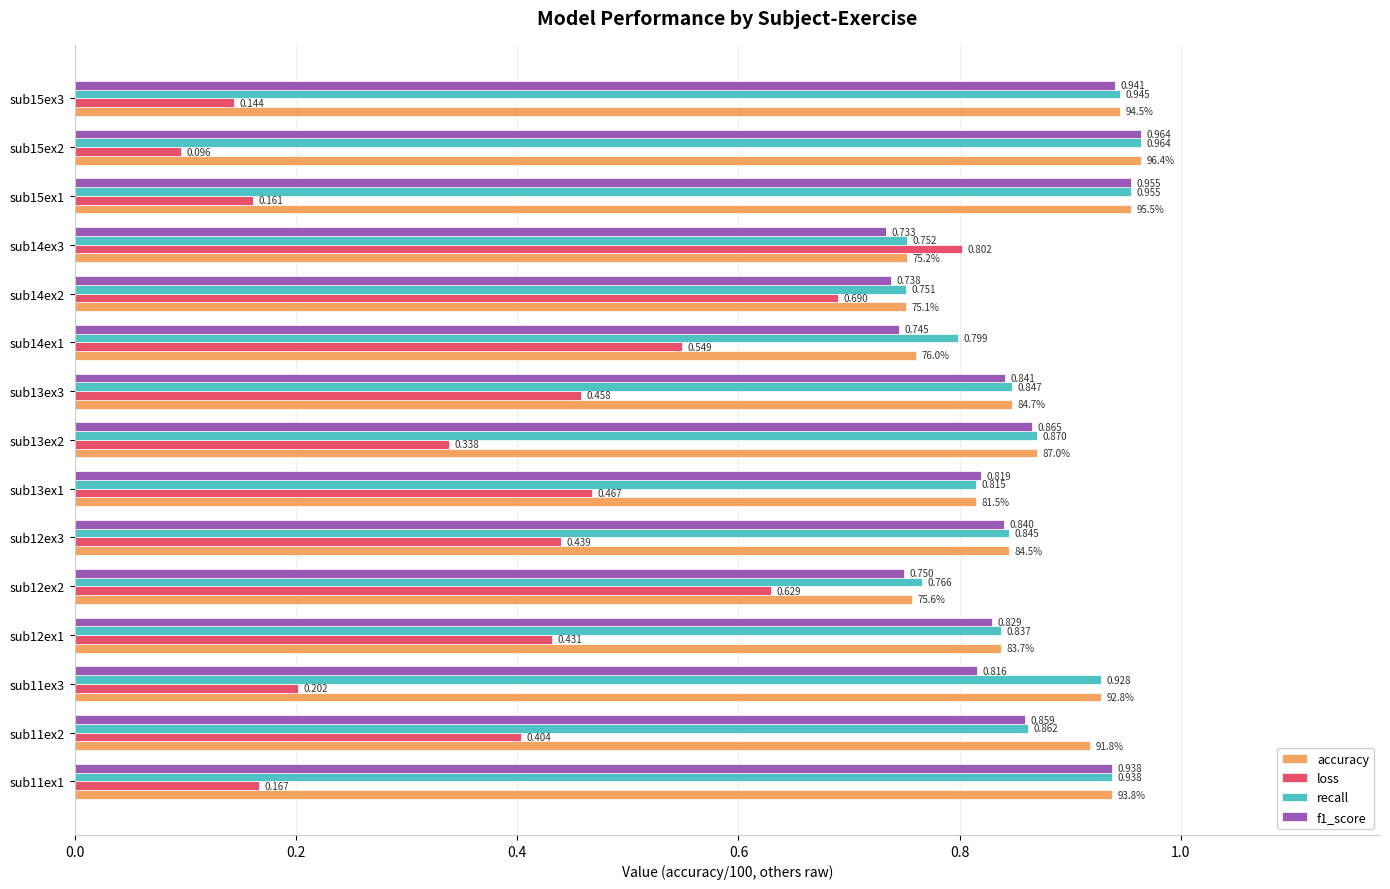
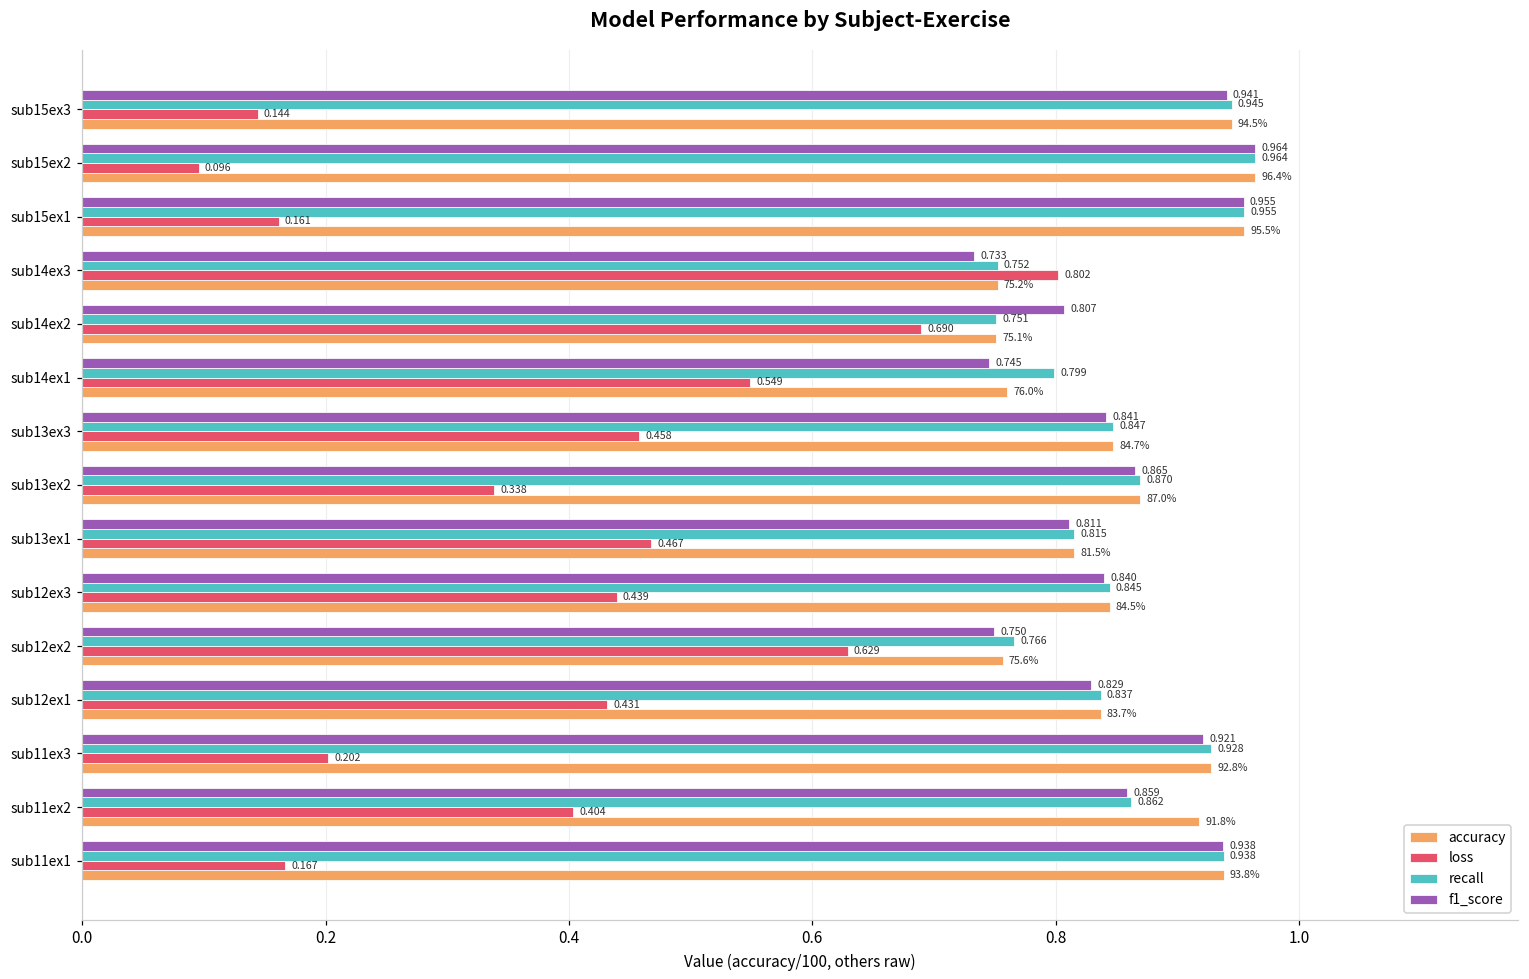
f1_score, sub14ex2: 0.738 -> 0.807
f1_score, sub13ex1: 0.819 -> 0.811
f1_score, sub11ex3: 0.816 -> 0.921
